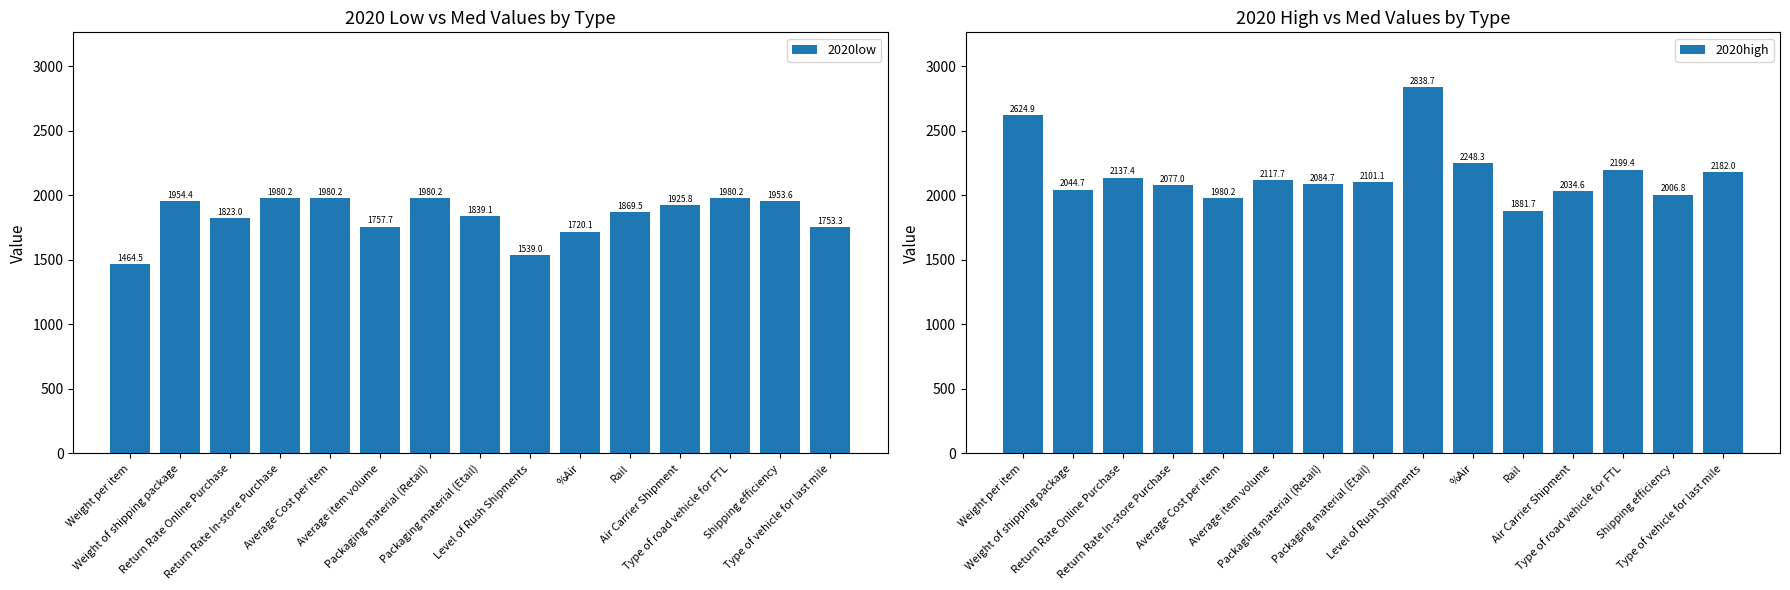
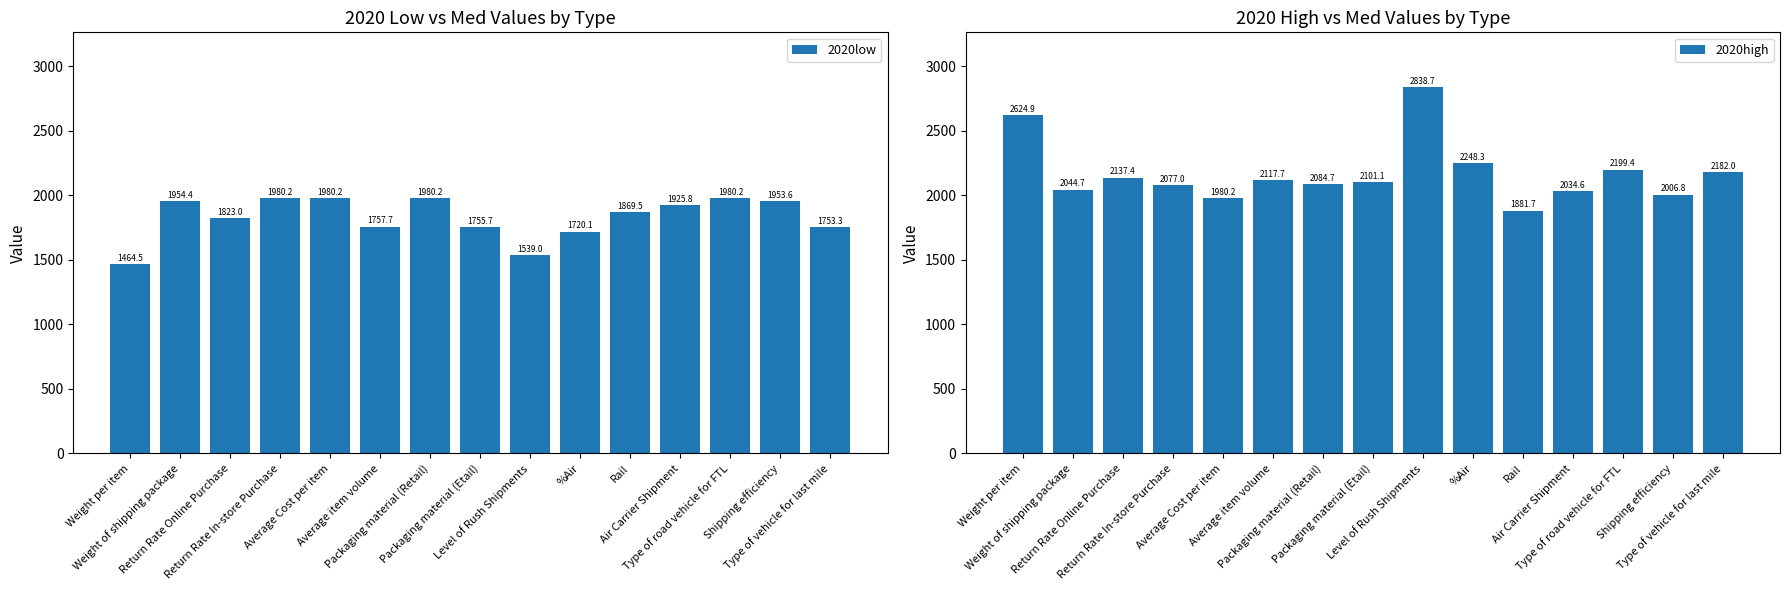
2020 Low vs Med Values by Type, Packaging material (Etail): 1839.1 -> 1755.7
